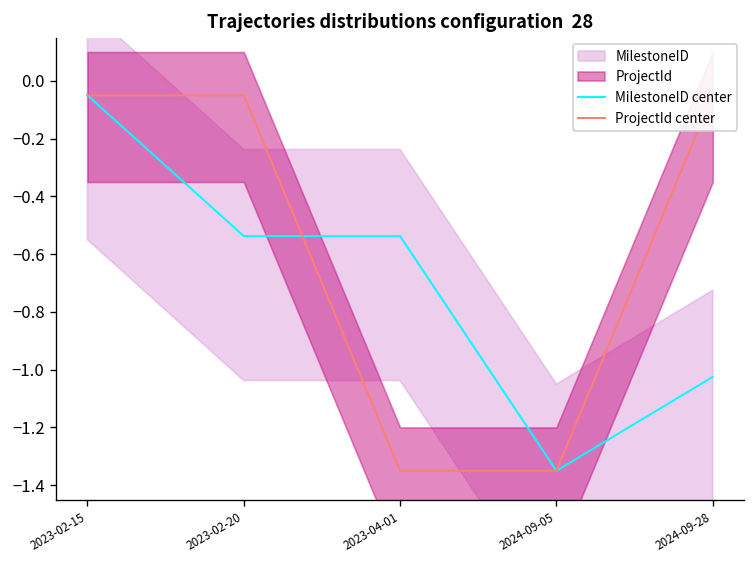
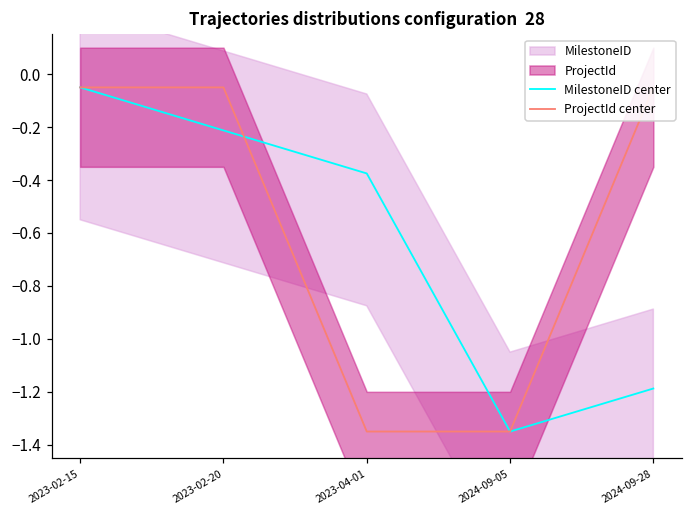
MilestoneID center, 2023-02-20: -0.54 -> -0.21
MilestoneID center, 2023-04-01: -0.54 -> -0.37
MilestoneID center, 2024-09-28: -1.02 -> -1.19
